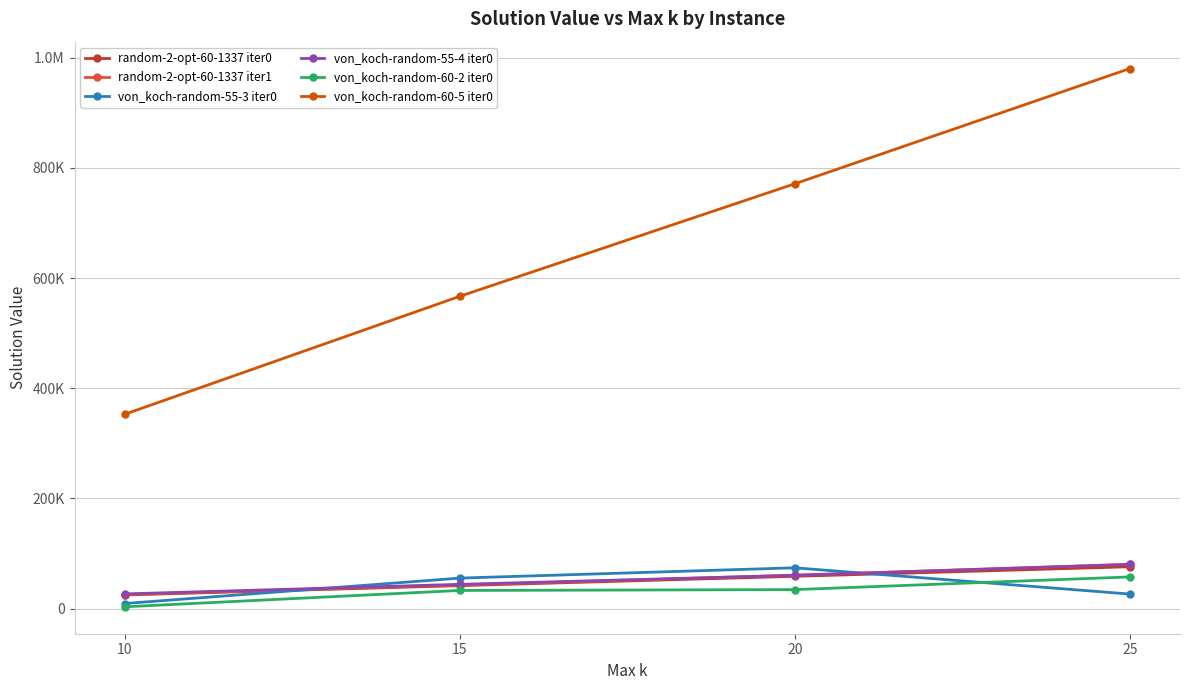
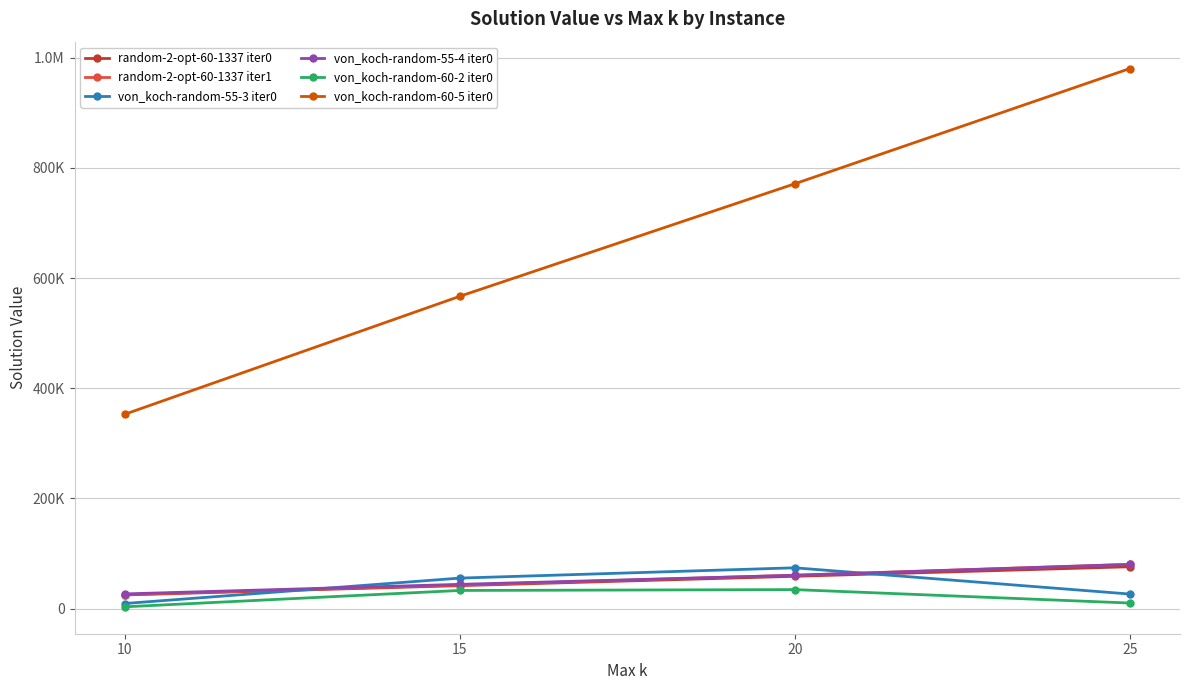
von_koch-random-60-2 iter0, 25: 60000 -> 10000
